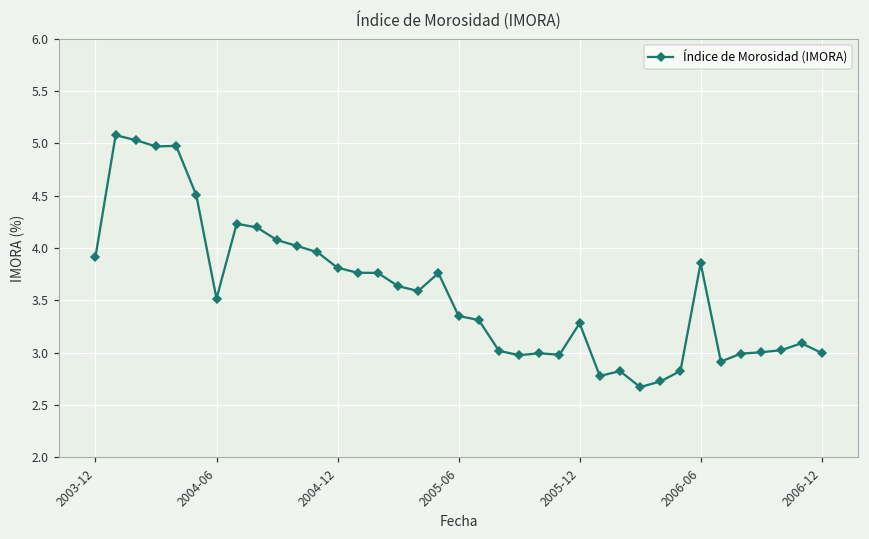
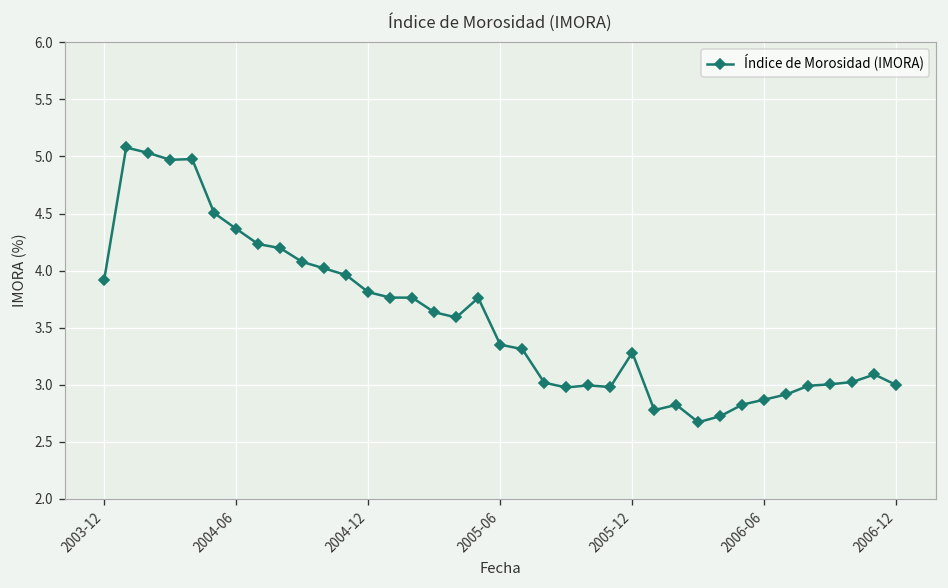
2004-06: 3.5 -> 4.4
2006-06: 3.9 -> 2.9
